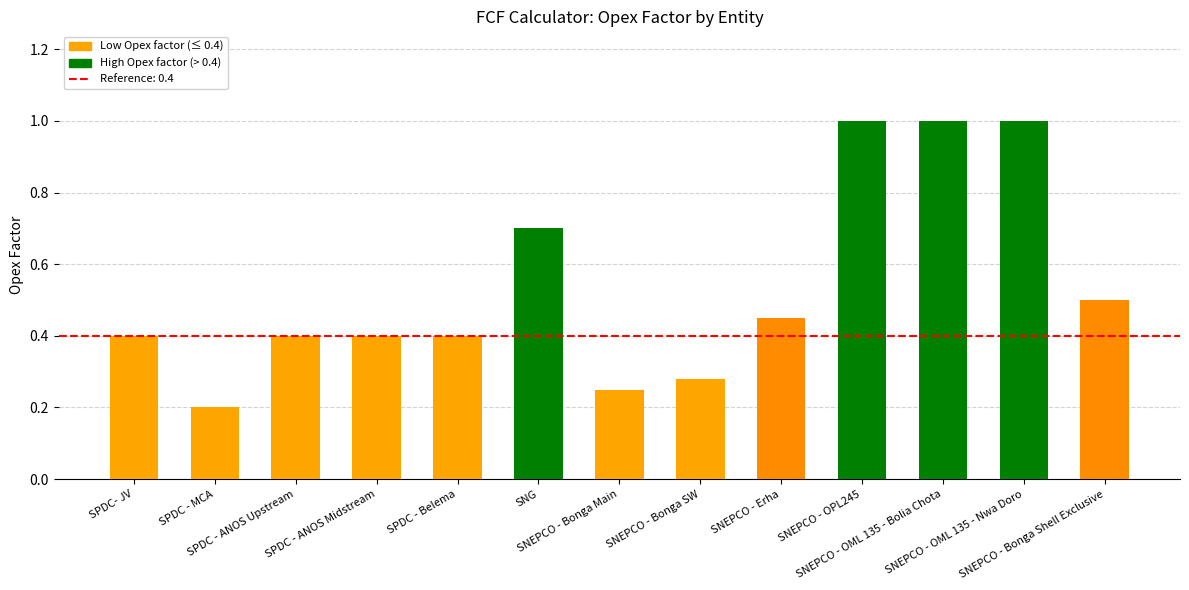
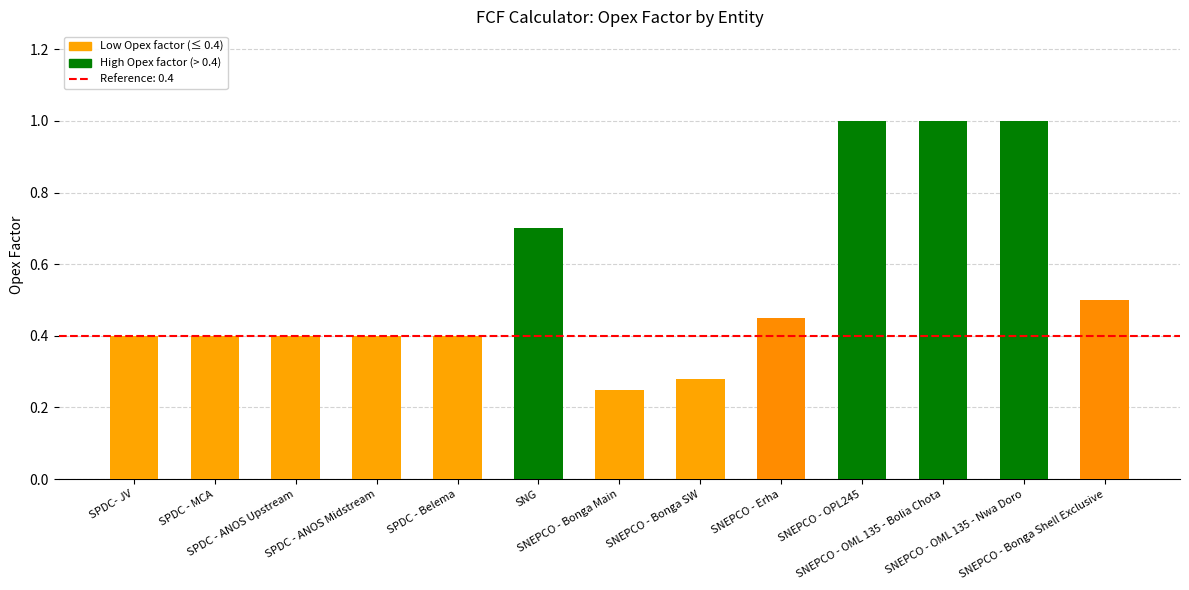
SPDC - MCA: 0.2 -> 0.4
